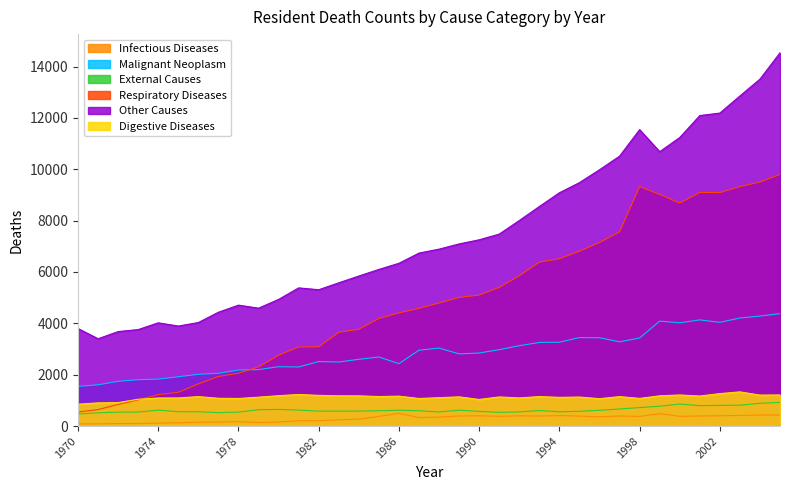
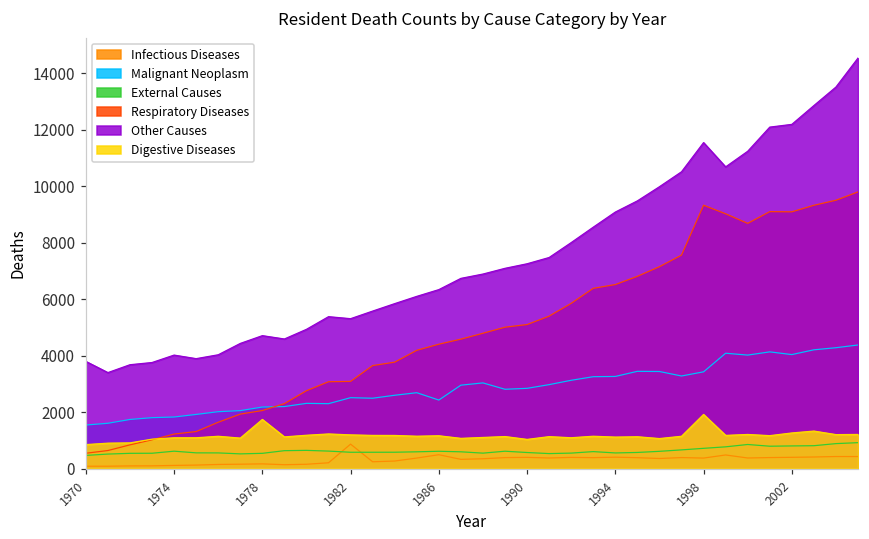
Digestive Diseases, 1978: 1100 -> 1700
Infectious Diseases, 1982: 200 -> 900
Digestive Diseases, 1998: 1100 -> 1900
